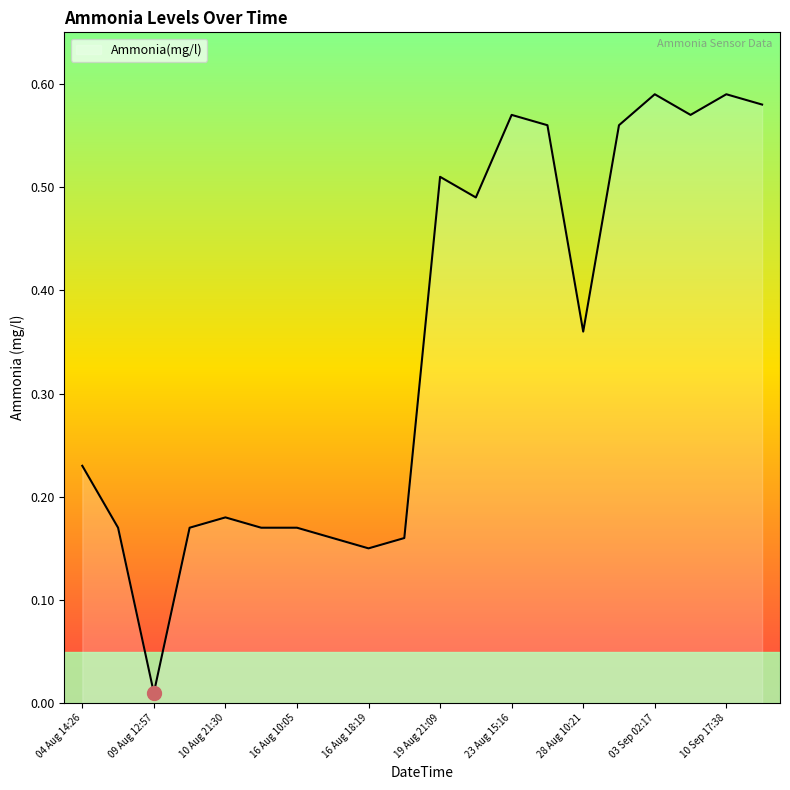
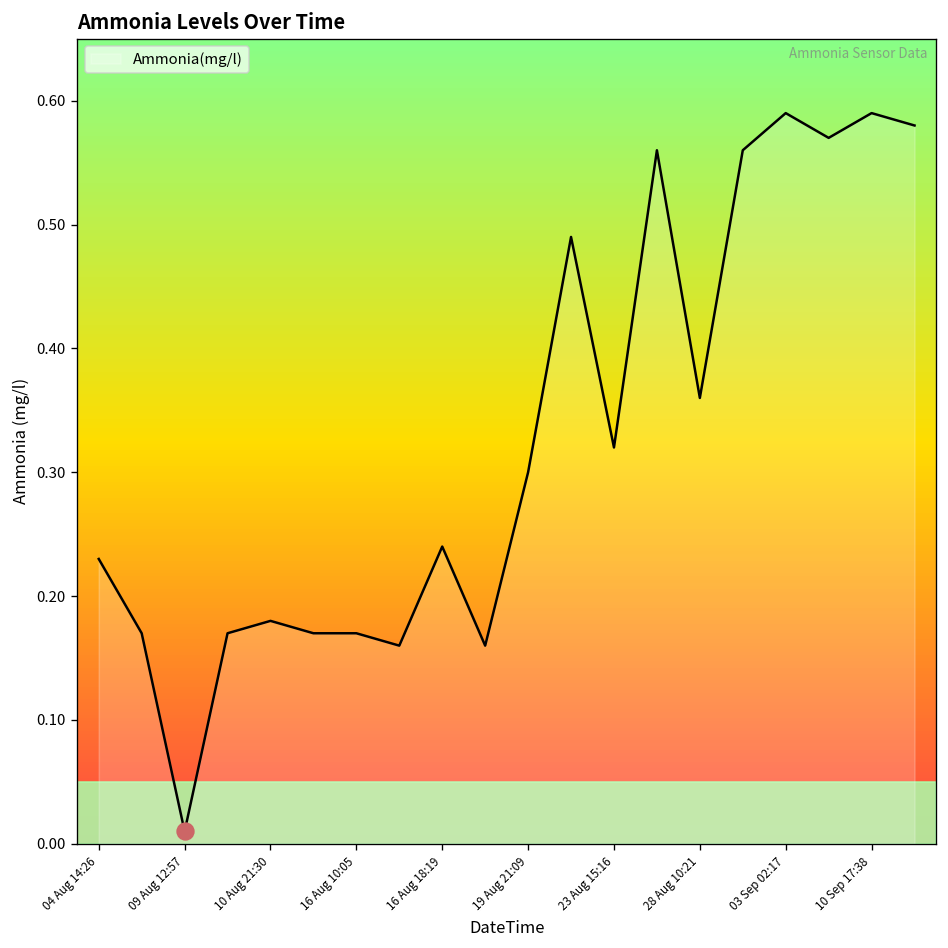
Ammonia(mg/l), 16 Aug 18:19: 0.15 -> 0.24
Ammonia(mg/l), 19 Aug 21:09: 0.51 -> 0.30
Ammonia(mg/l), 23 Aug 15:16: 0.57 -> 0.32
